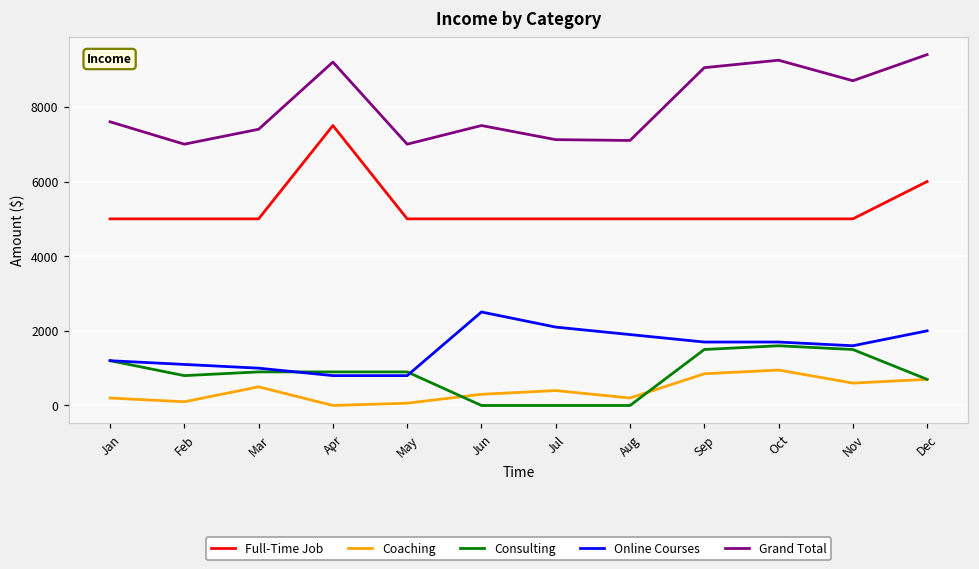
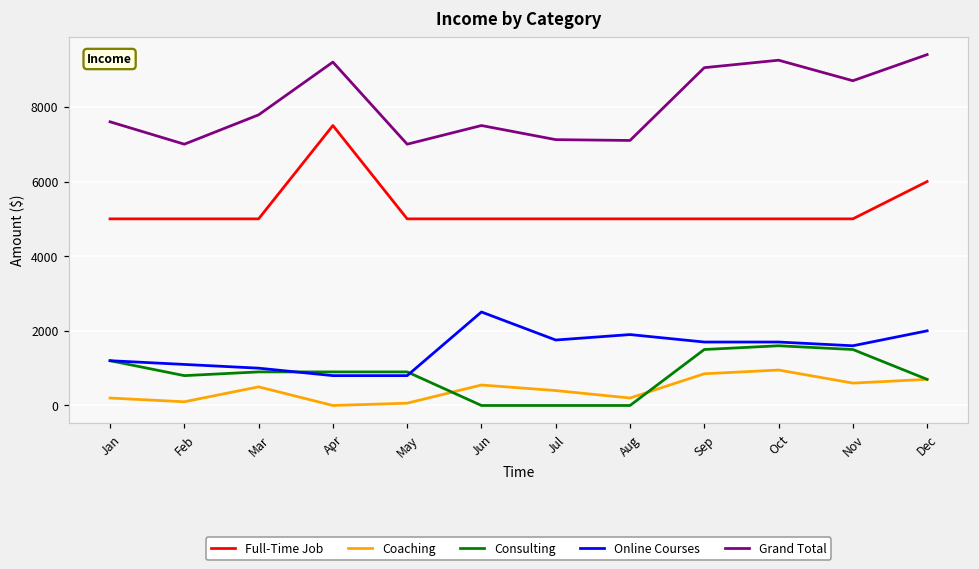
Grand Total, Mar: 7400 -> 7800
Coaching, Jun: 300 -> 500
Online Courses, Jul: 2100 -> 1800
